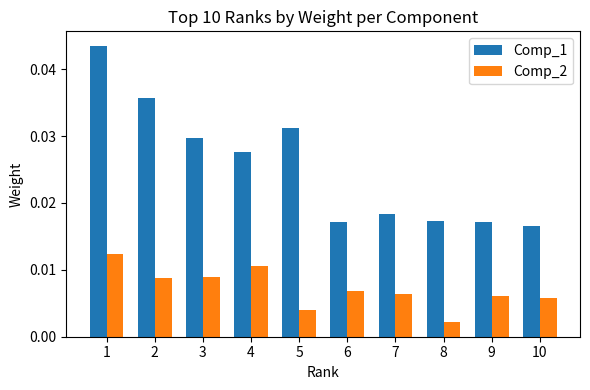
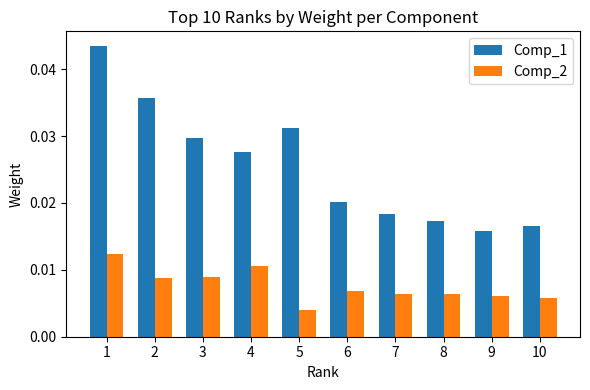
Comp_1, 6: 0.017 -> 0.020
Comp_2, 8: 0.002 -> 0.006
Comp_1, 9: 0.017 -> 0.016
